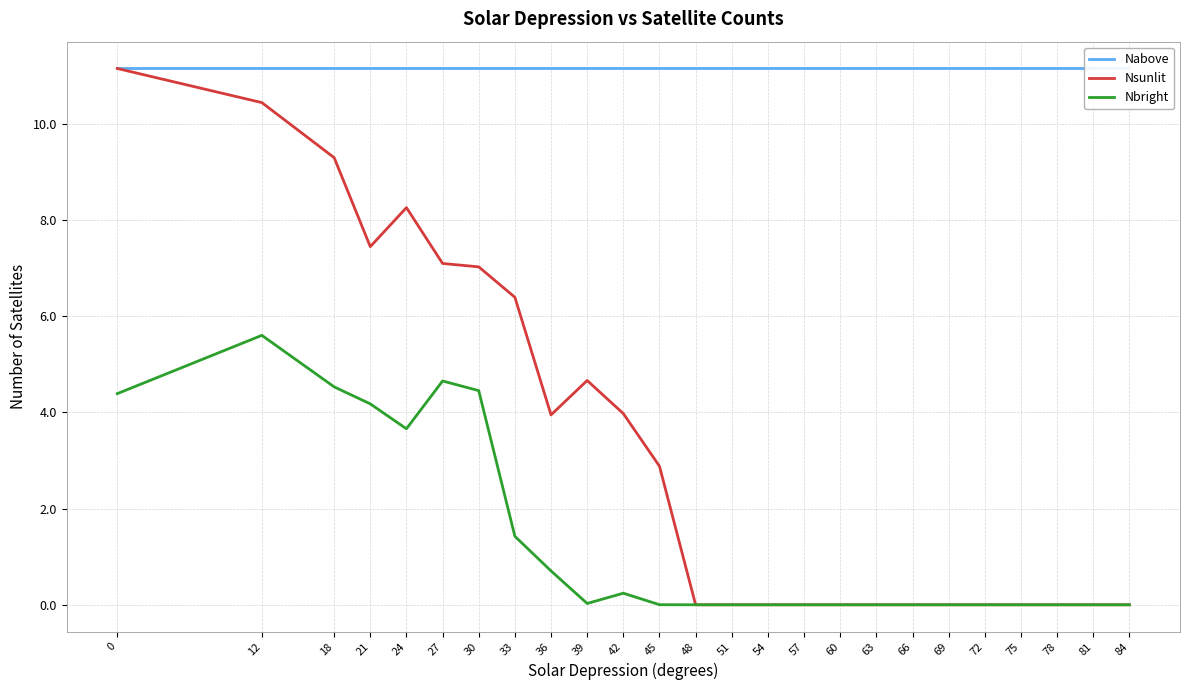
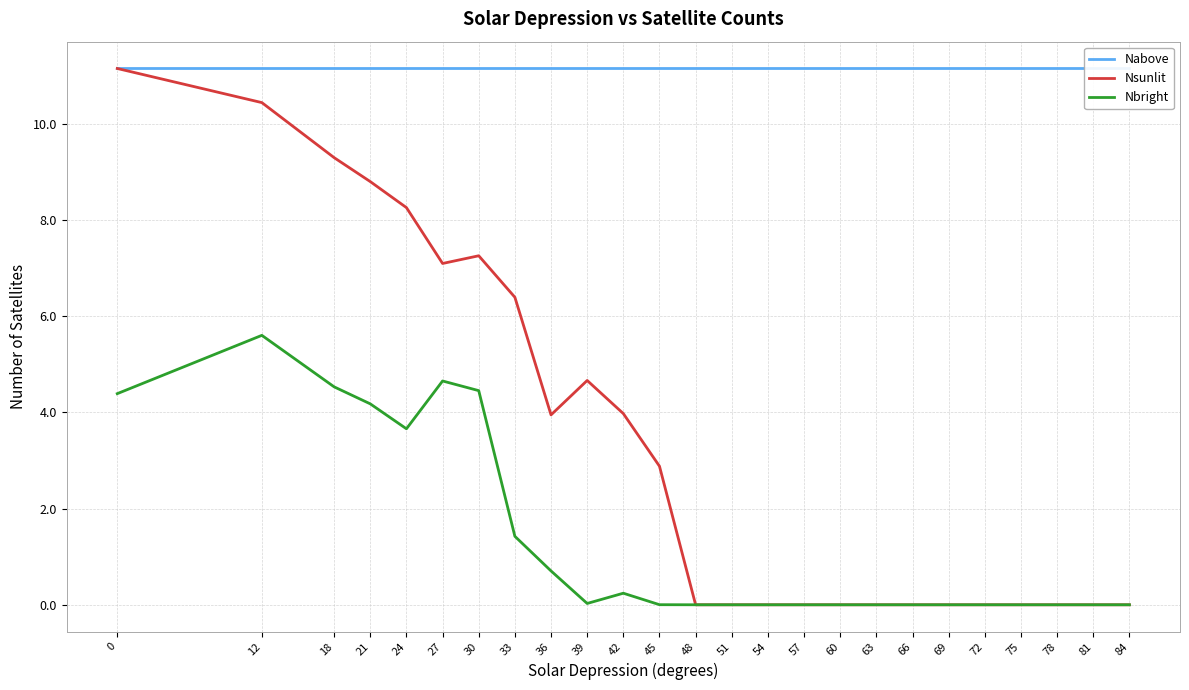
Nsunlit, 21: 7.4 -> 8.8
Nsunlit, 30: 7.0 -> 7.3
